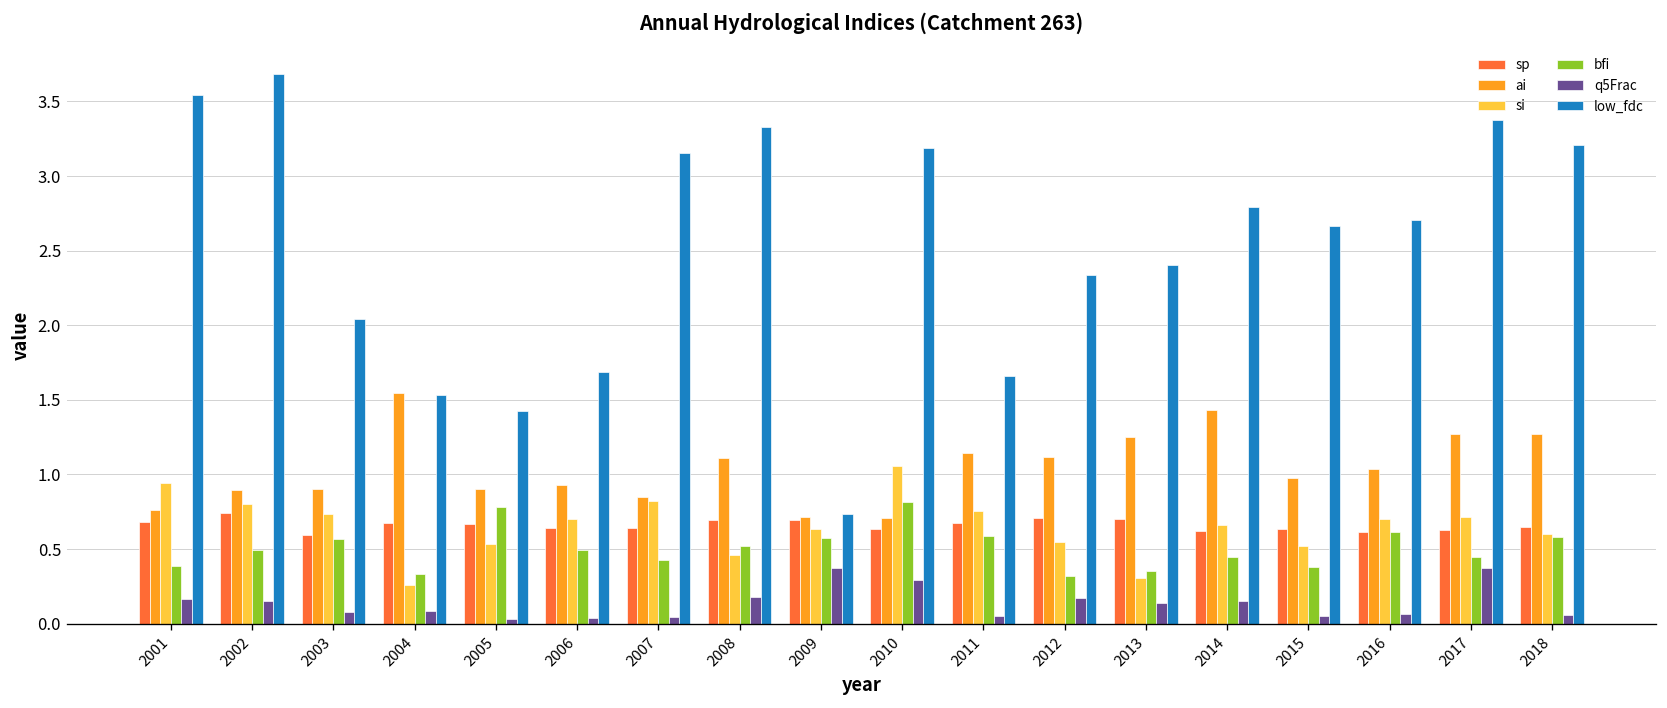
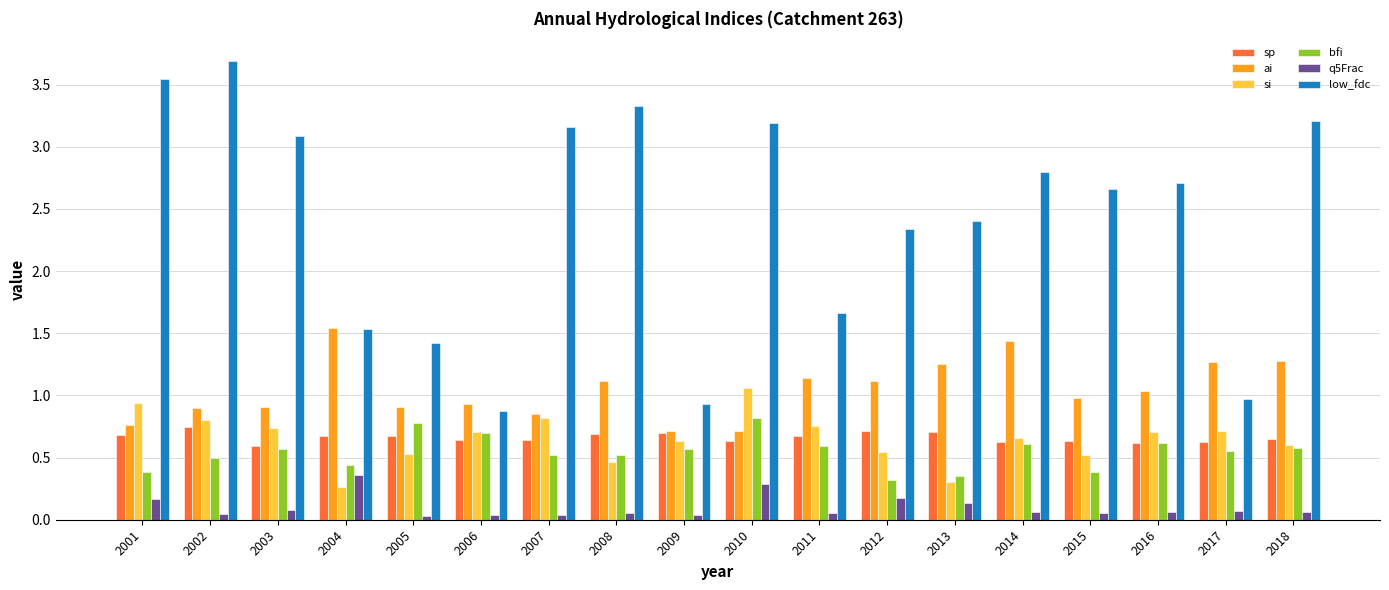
q5Frac, 2002: 0.15 -> 0.05
low_fdc, 2003: 2.04 -> 3.08
bfi, 2004: 0.33 -> 0.44
q5Frac, 2004: 0.09 -> 0.36
bfi, 2006: 0.49 -> 0.69
low_fdc, 2006: 1.68 -> 0.87
bfi, 2007: 0.43 -> 0.52
q5Frac, 2008: 0.18 -> 0.05
q5Frac, 2009: 0.37 -> 0.04
low_fdc, 2009: 0.74 -> 0.93
bfi, 2014: 0.45 -> 0.61
q5Frac, 2014: 0.15 -> 0.06
bfi, 2017: 0.44 -> 0.56
q5Frac, 2017: 0.38 -> 0.07
low_fdc, 2017: 3.37 -> 0.97
